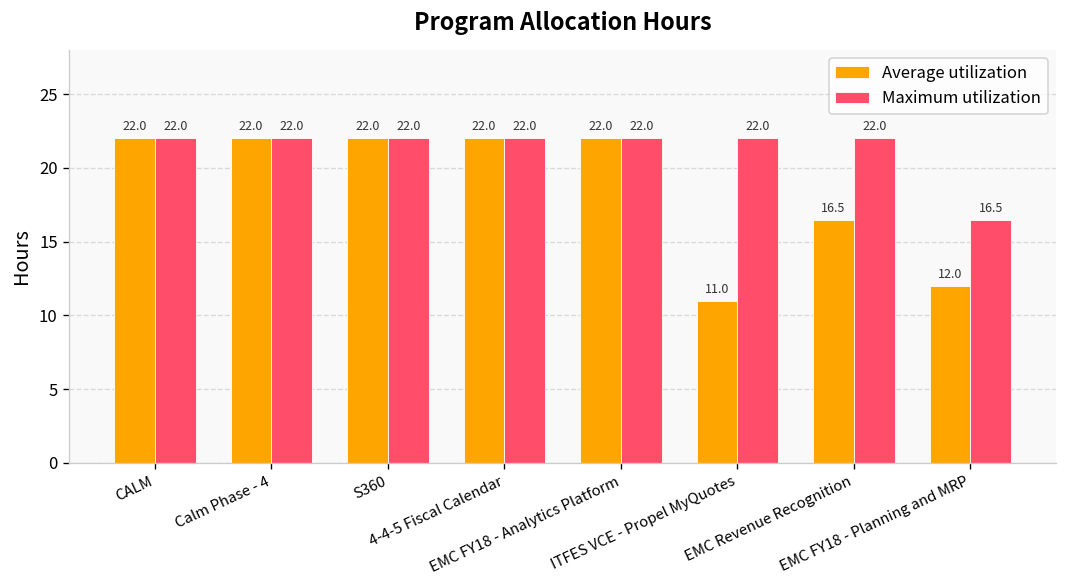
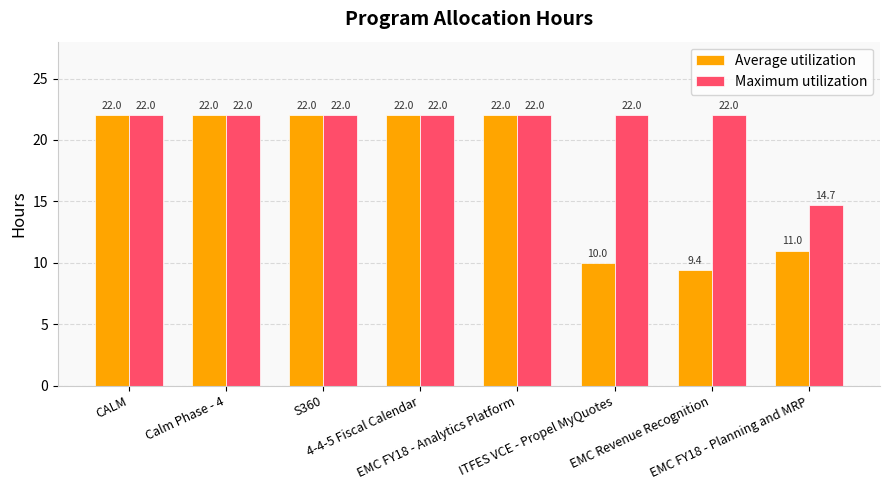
Average utilization, ITFES VCE - Propel MyQuotes: 11.0 -> 10.0
Average utilization, EMC Revenue Recognition: 16.5 -> 9.4
Average utilization, EMC FY18 - Planning and MRP: 12.0 -> 11.0
Maximum utilization, EMC FY18 - Planning and MRP: 16.5 -> 14.7
